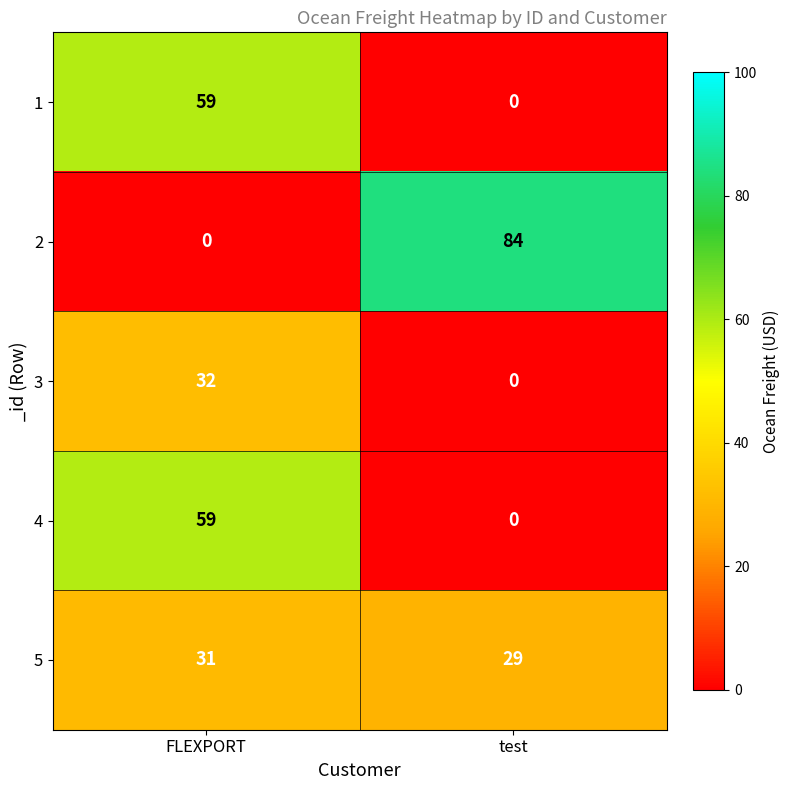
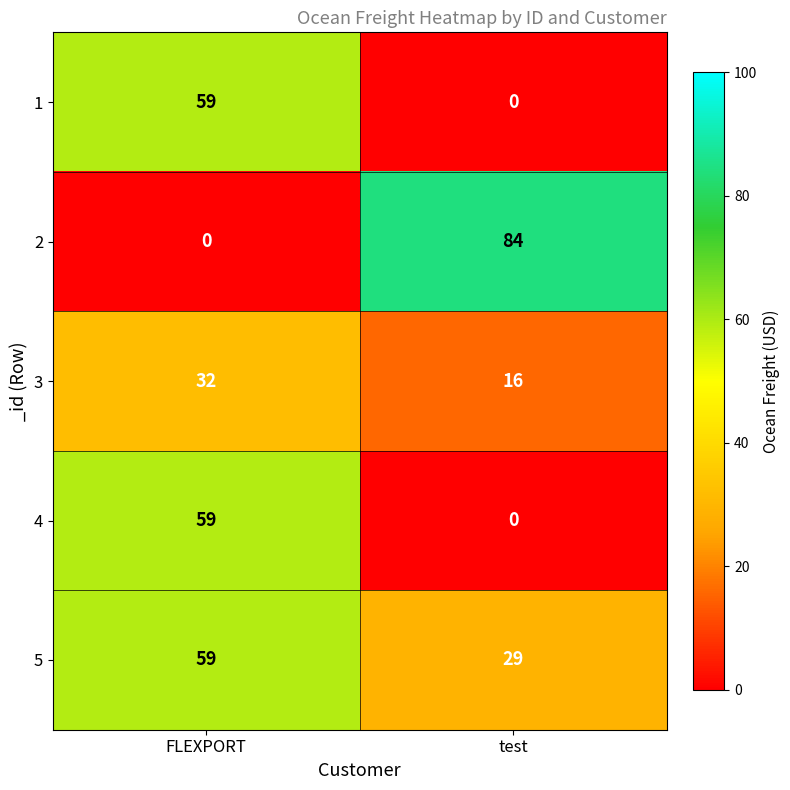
3, test: 0 -> 16
5, FLEXPORT: 31 -> 59
